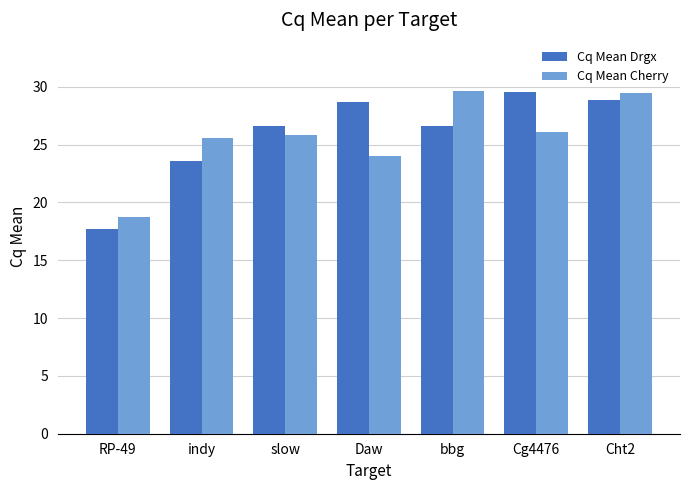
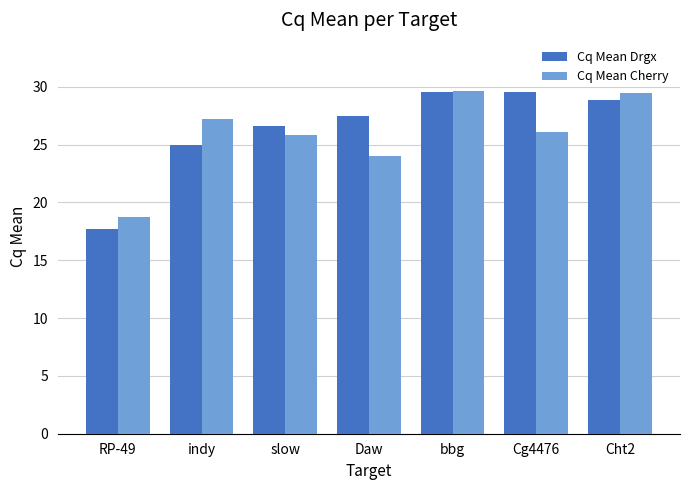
Cq Mean Drgx, indy: 23.6 -> 24.9
Cq Mean Cherry, indy: 25.6 -> 27.2
Cq Mean Drgx, Daw: 28.7 -> 27.4
Cq Mean Drgx, bbg: 26.6 -> 29.5
